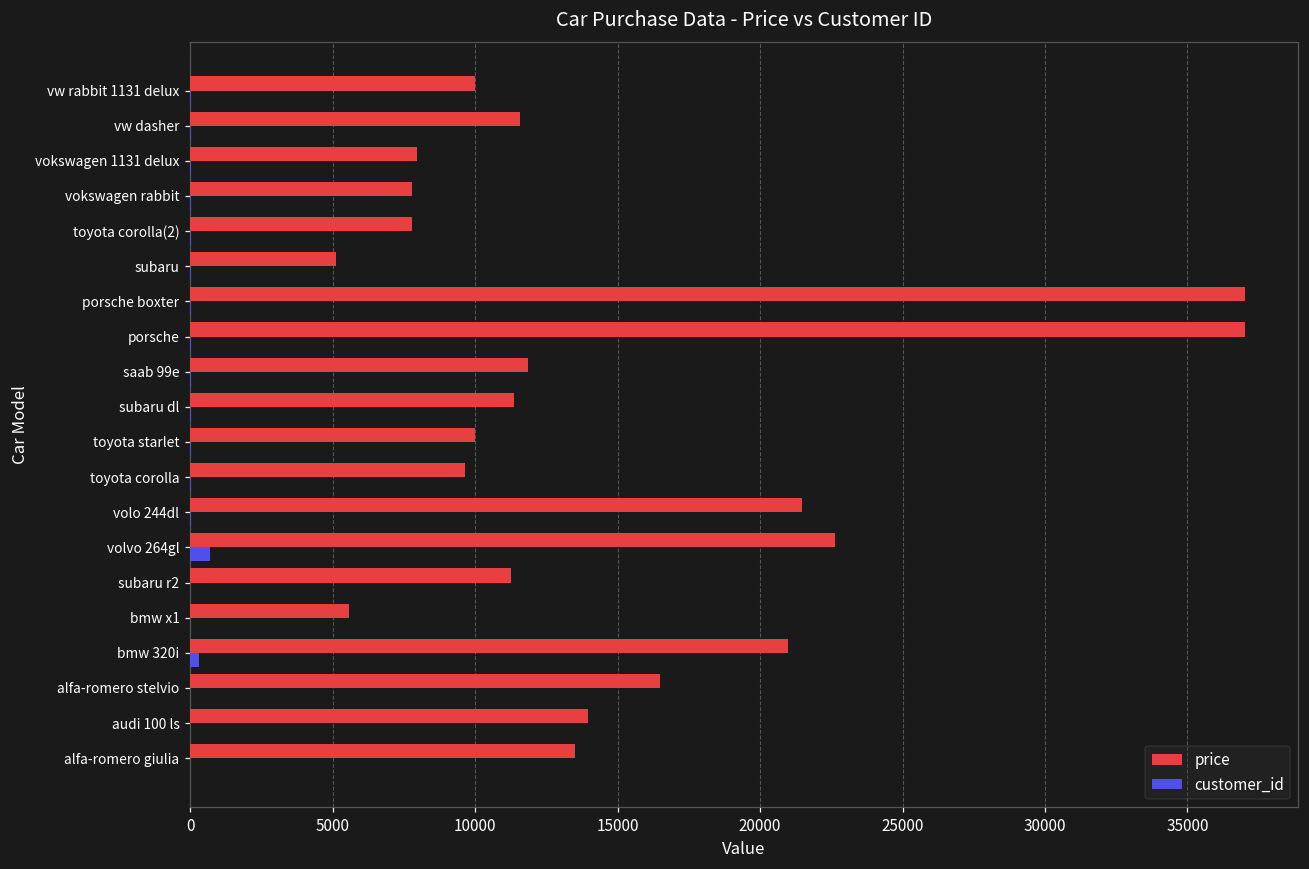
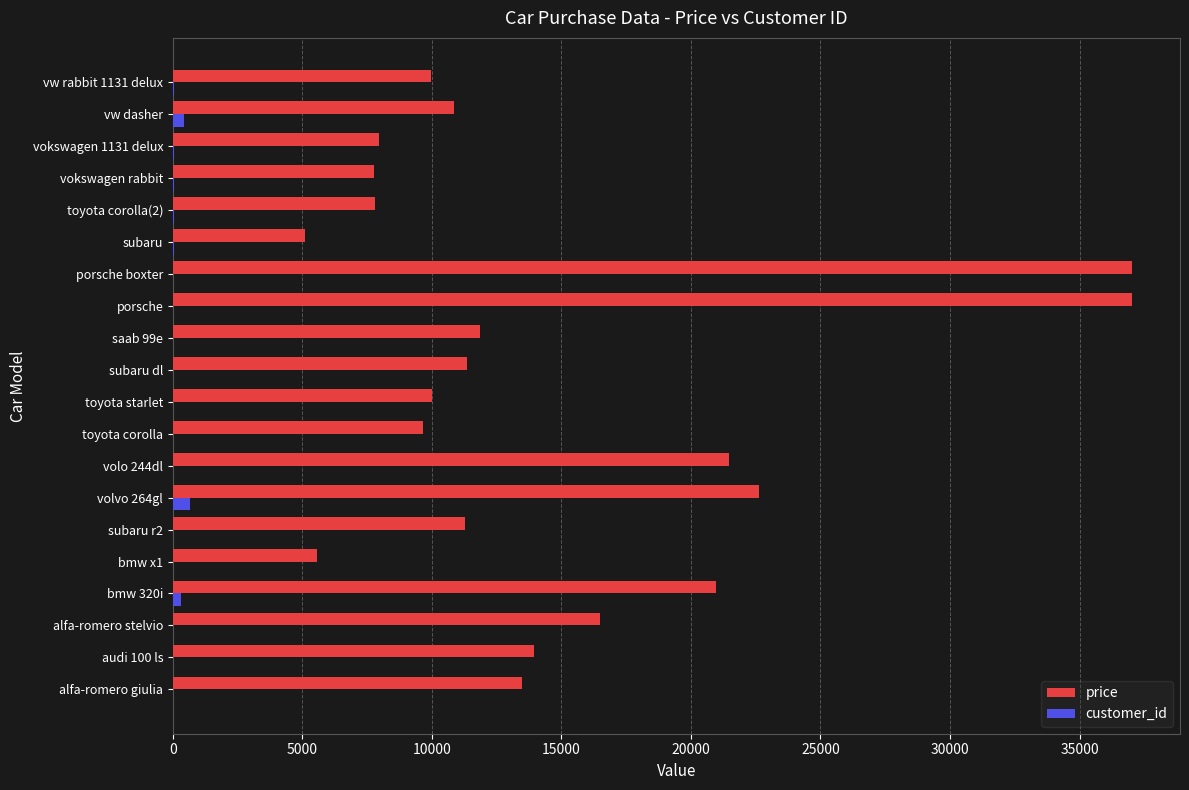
price, vw dasher: 11600 -> 10900
customer_id, vw dasher: 0 -> 400
